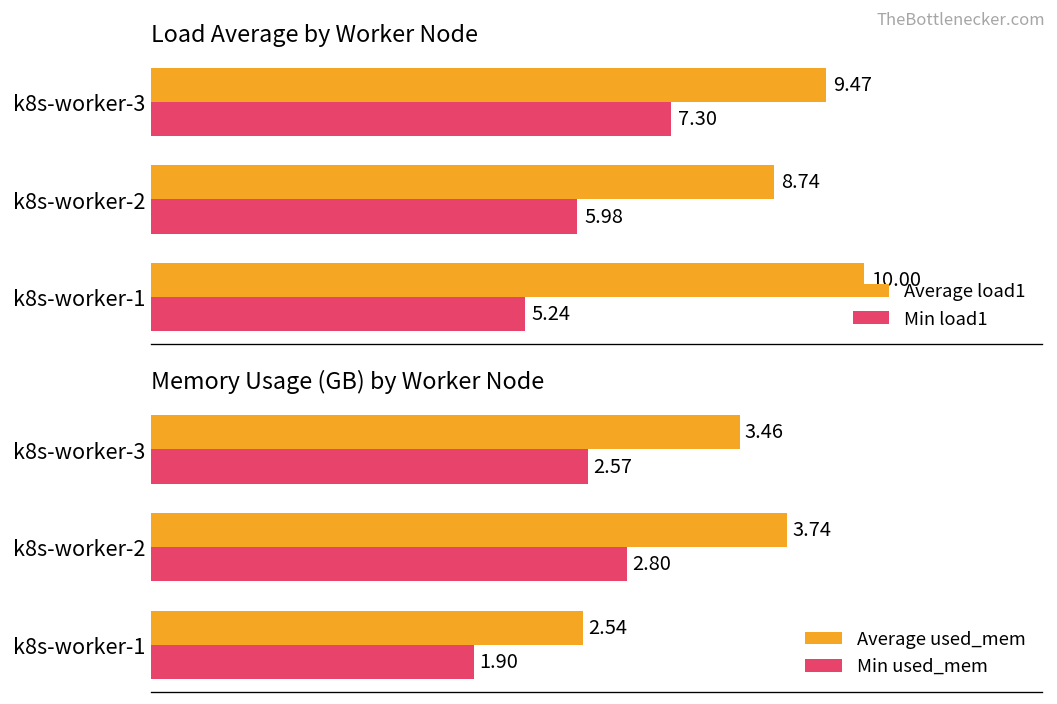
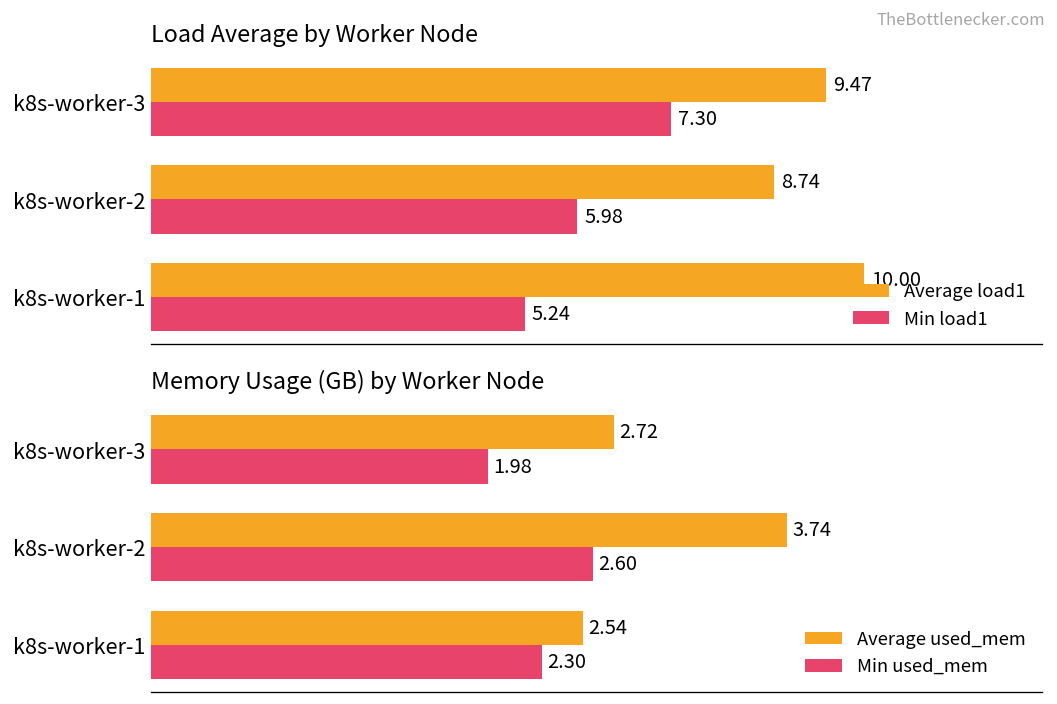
Memory Usage (GB) by Worker Node, Average used_mem, k8s-worker-3: 3.46 -> 2.72
Memory Usage (GB) by Worker Node, Min used_mem, k8s-worker-3: 2.57 -> 1.98
Memory Usage (GB) by Worker Node, Min used_mem, k8s-worker-2: 2.80 -> 2.60
Memory Usage (GB) by Worker Node, Min used_mem, k8s-worker-1: 1.90 -> 2.30
